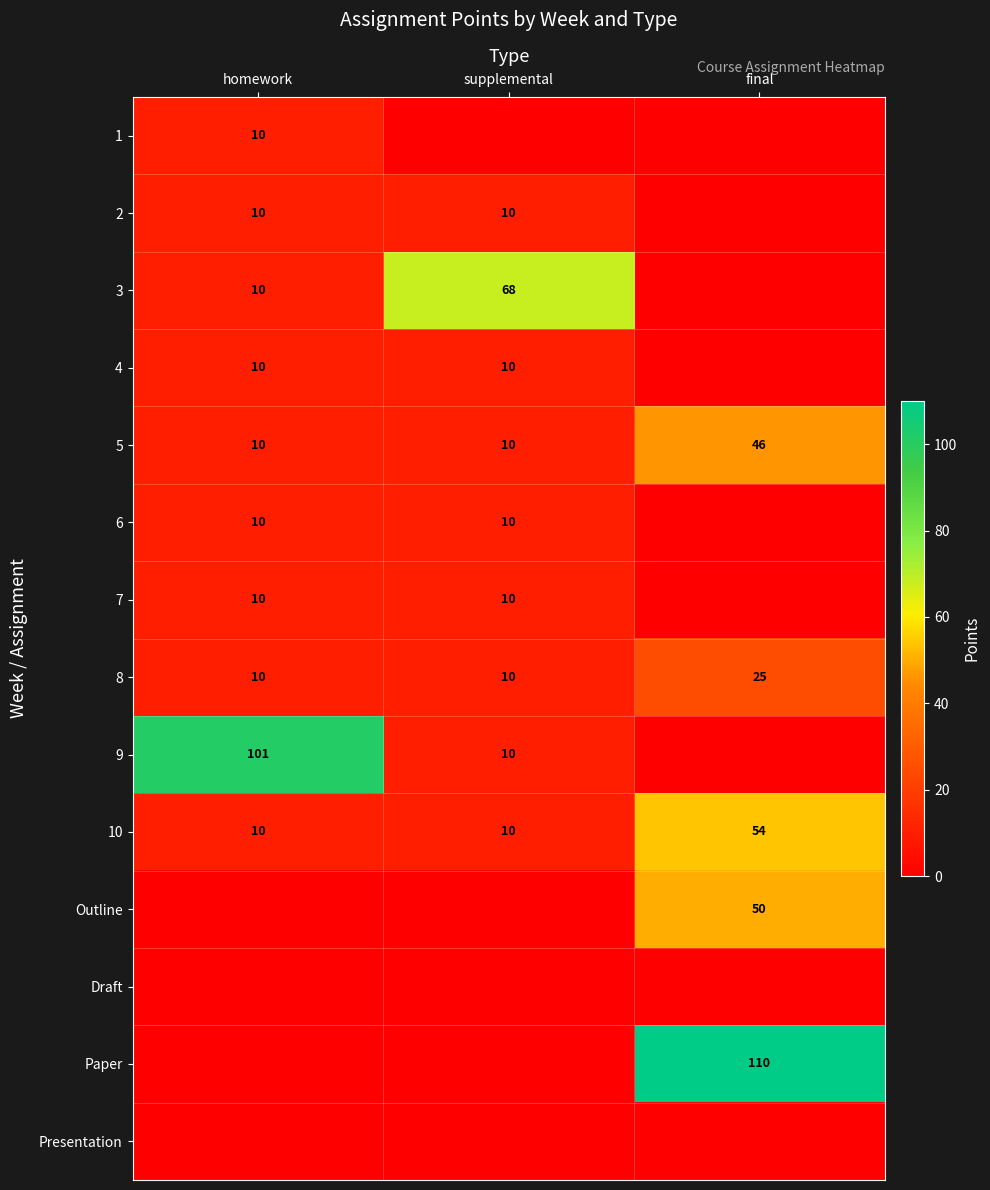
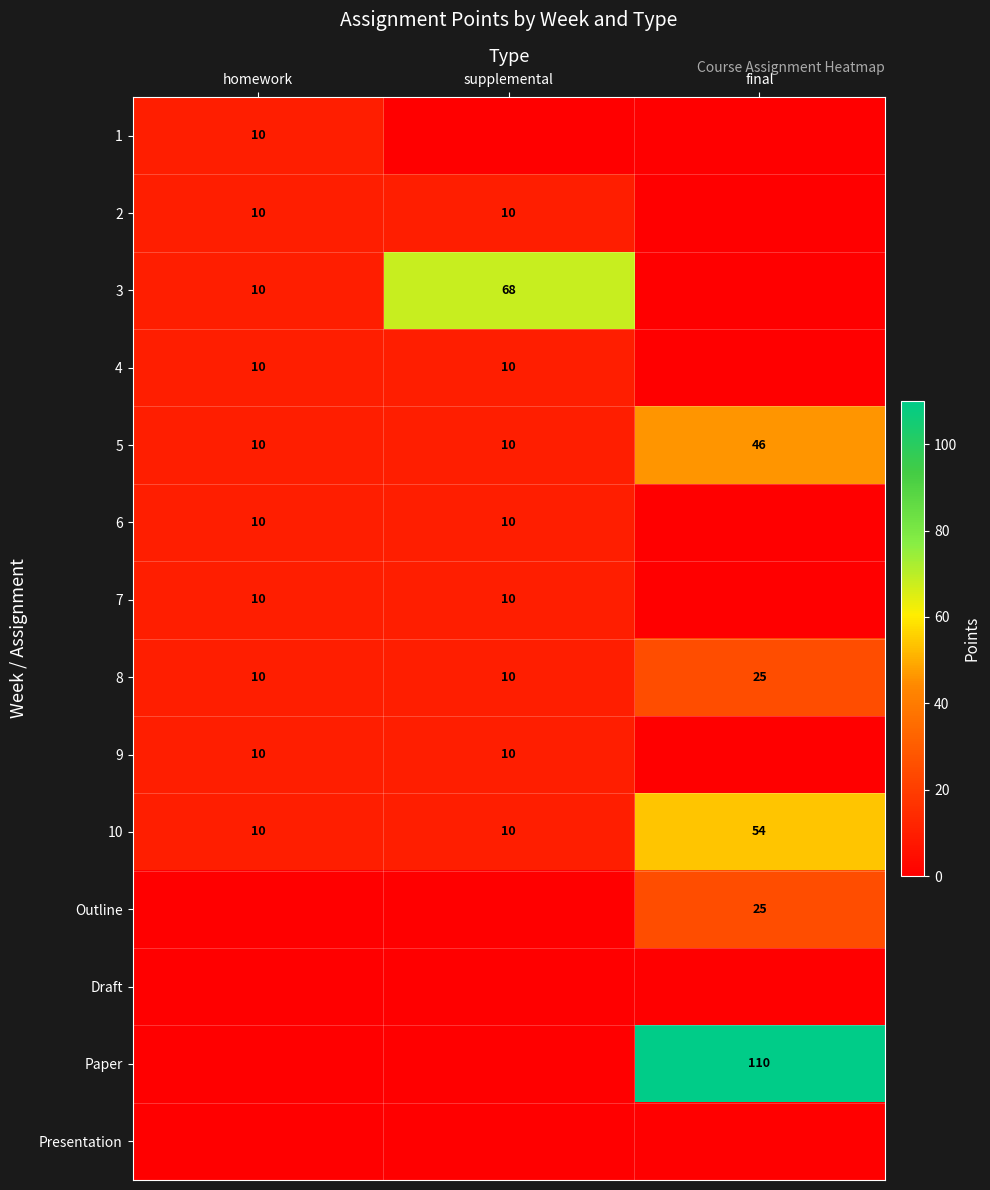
9, homework: 101 -> 10
Outline, final: 50 -> 25
